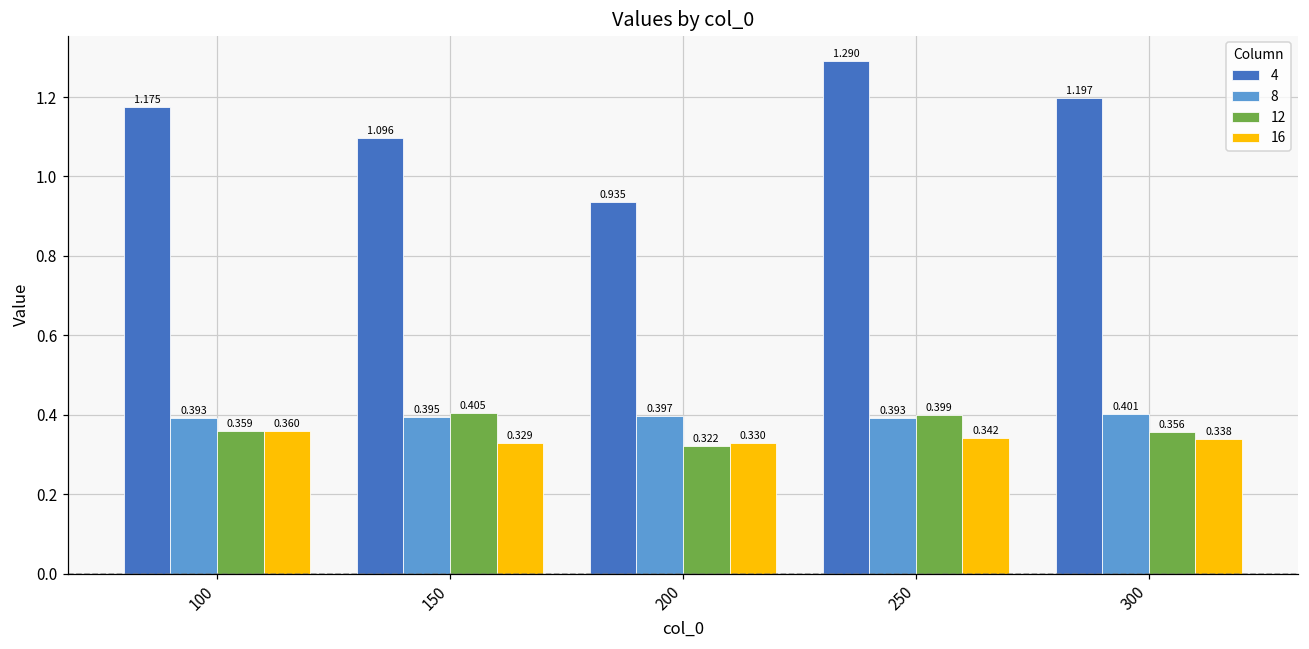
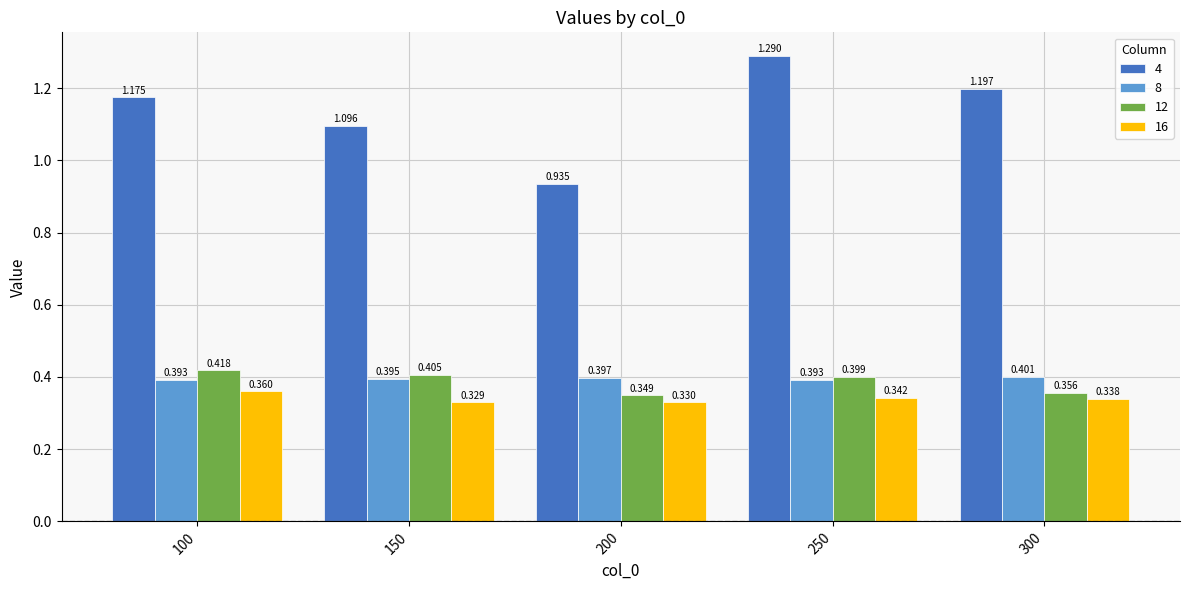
12, 100: 0.359 -> 0.418
12, 200: 0.322 -> 0.349
